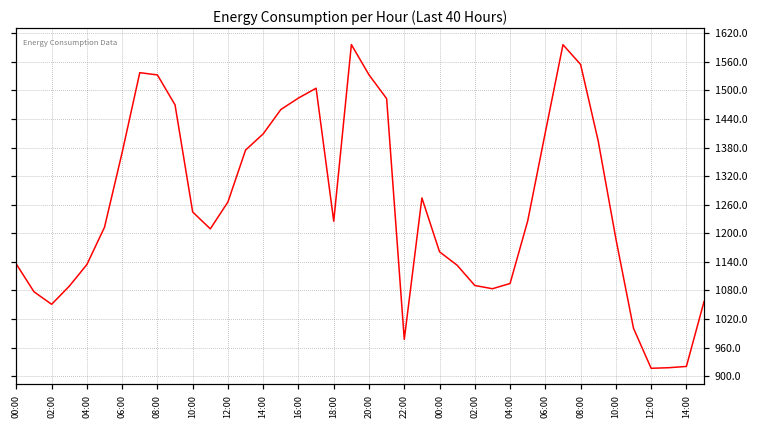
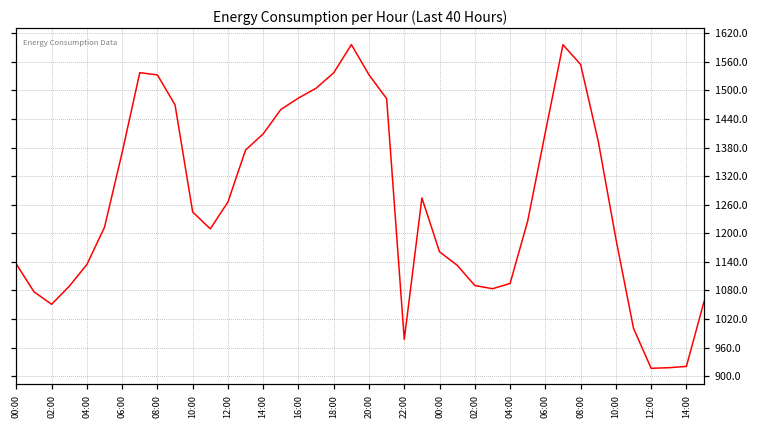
18:00: 1230 -> 1540
